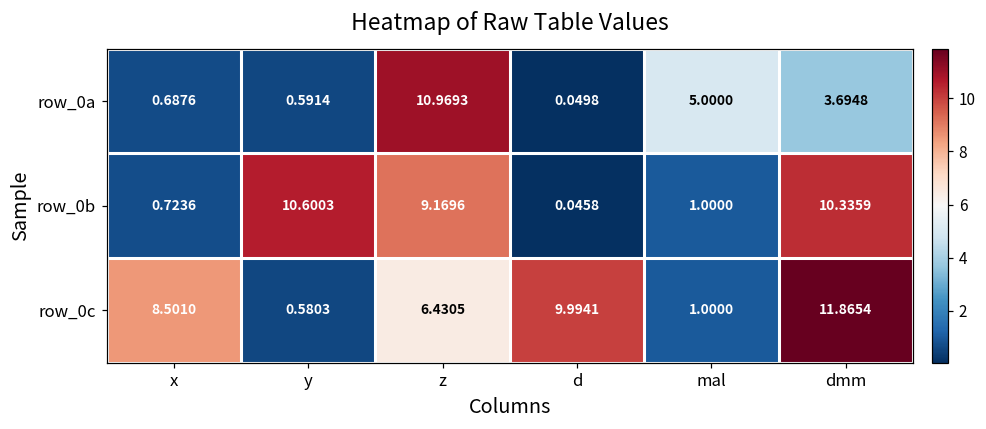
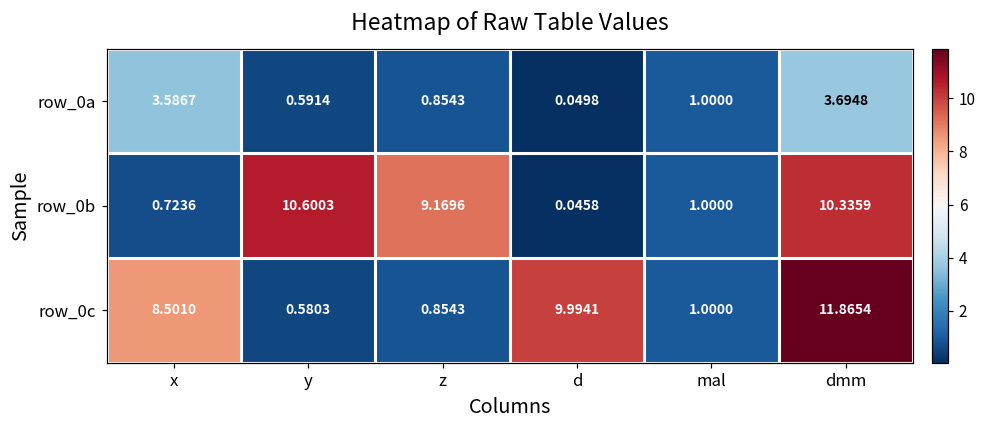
row_0a, x: 0.6876 -> 3.5867
row_0a, z: 10.9693 -> 0.8543
row_0a, mal: 5.0000 -> 1.0000
row_0c, z: 6.4305 -> 0.8543
